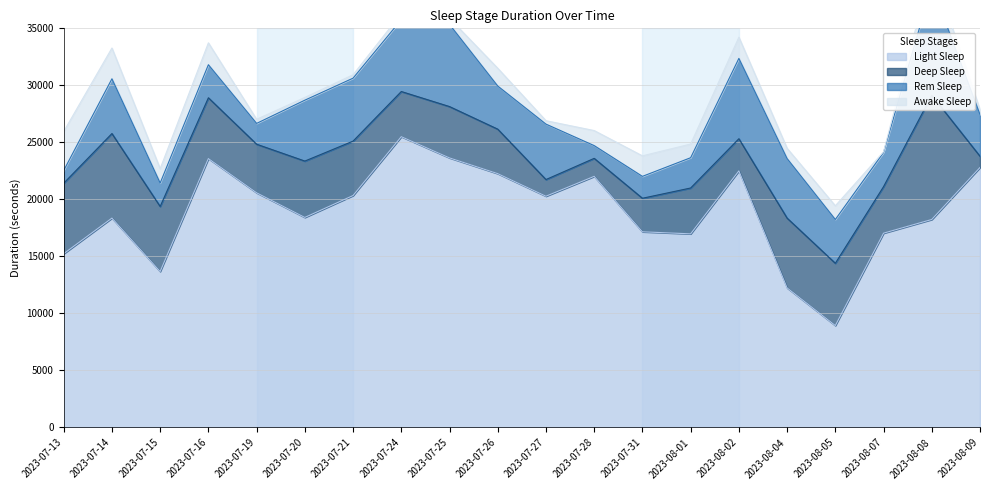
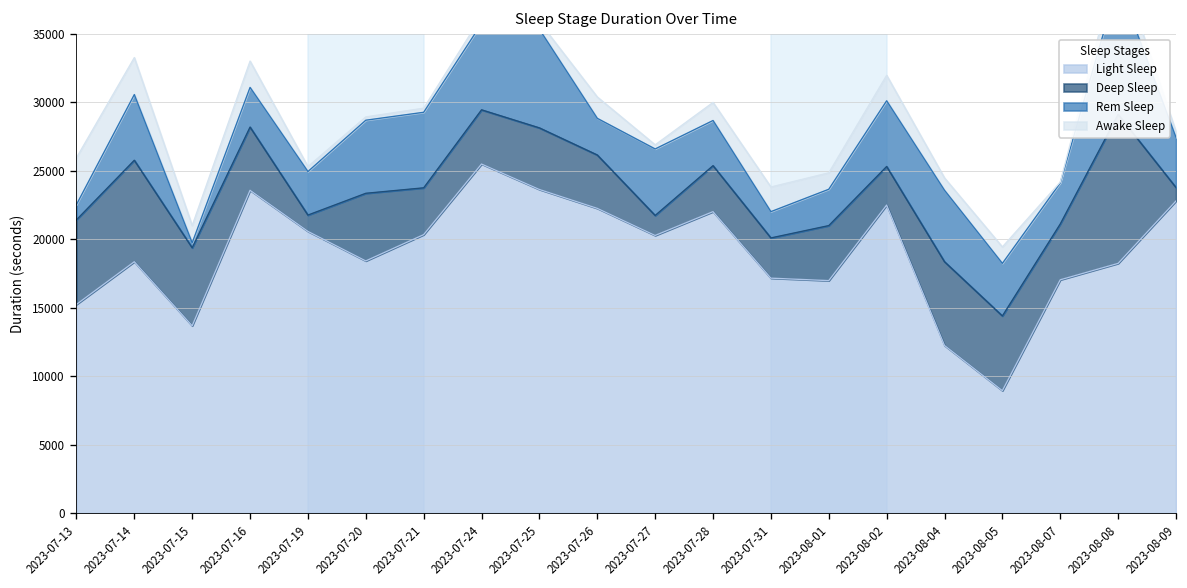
Rem Sleep, 2023-07-15: 2100 -> 400
Deep Sleep, 2023-07-16: 5300 -> 4600
Deep Sleep, 2023-07-19: 4300 -> 1200
Rem Sleep, 2023-07-19: 1800 -> 3200
Deep Sleep, 2023-07-21: 4800 -> 3400
Rem Sleep, 2023-07-26: 3800 -> 2700
Deep Sleep, 2023-07-28: 1600 -> 3400
Rem Sleep, 2023-07-28: 1100 -> 3300
Rem Sleep, 2023-08-02: 7000 -> 4800
